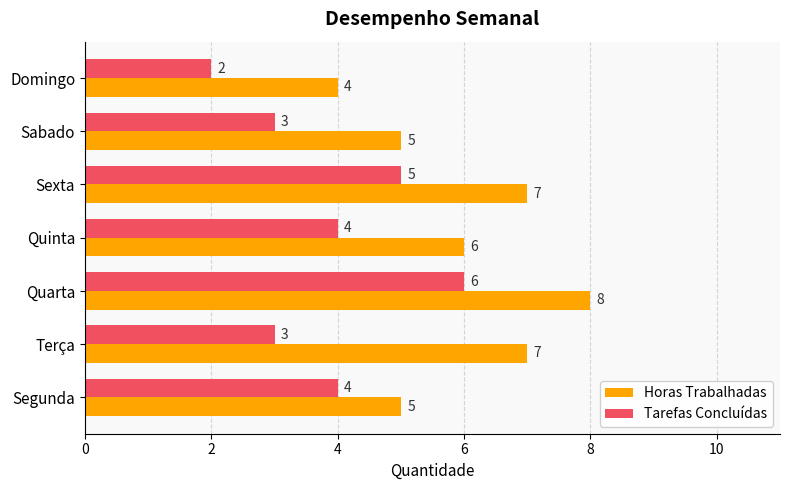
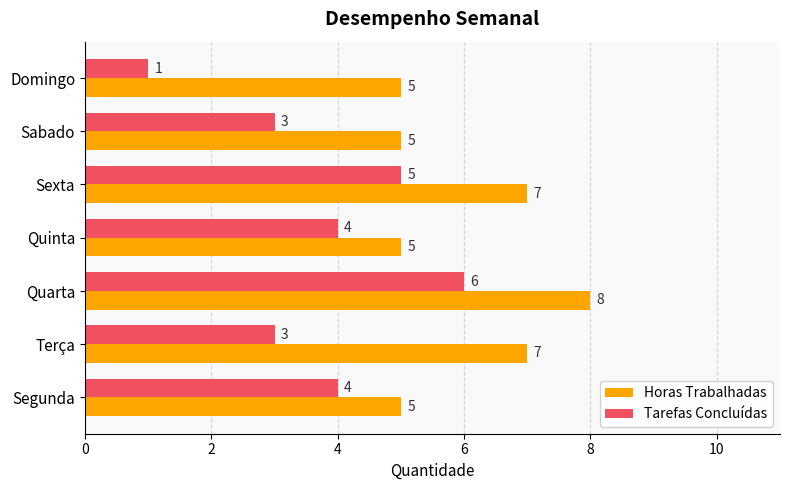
Tarefas Concluídas, Domingo: 2 -> 1
Horas Trabalhadas, Domingo: 4 -> 5
Horas Trabalhadas, Quinta: 6 -> 5
